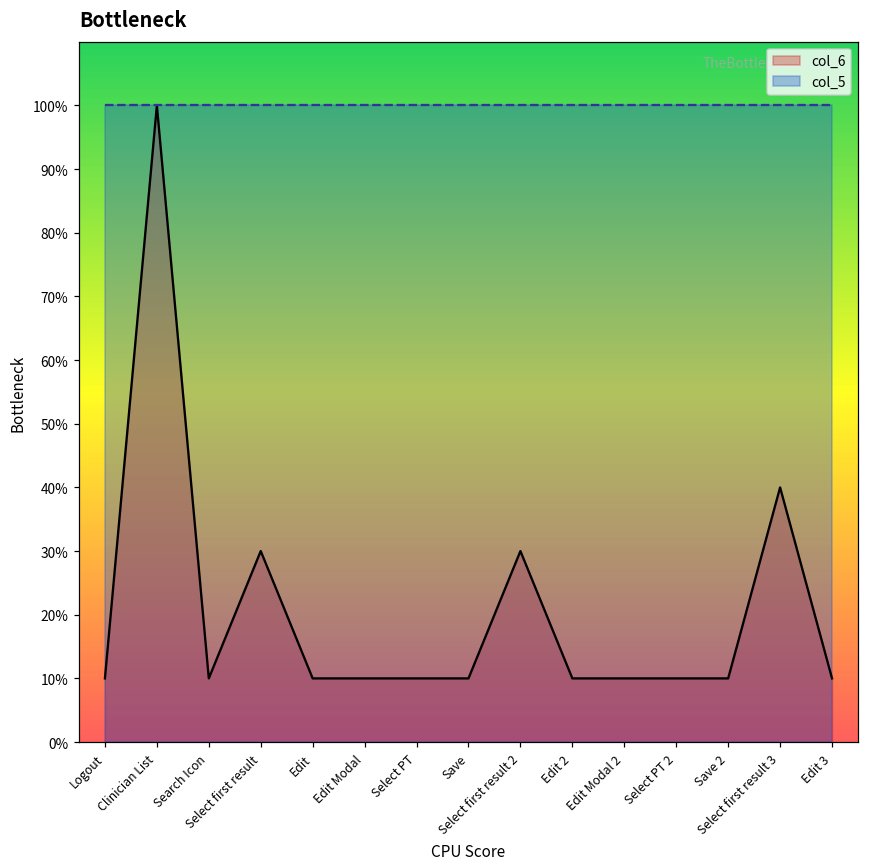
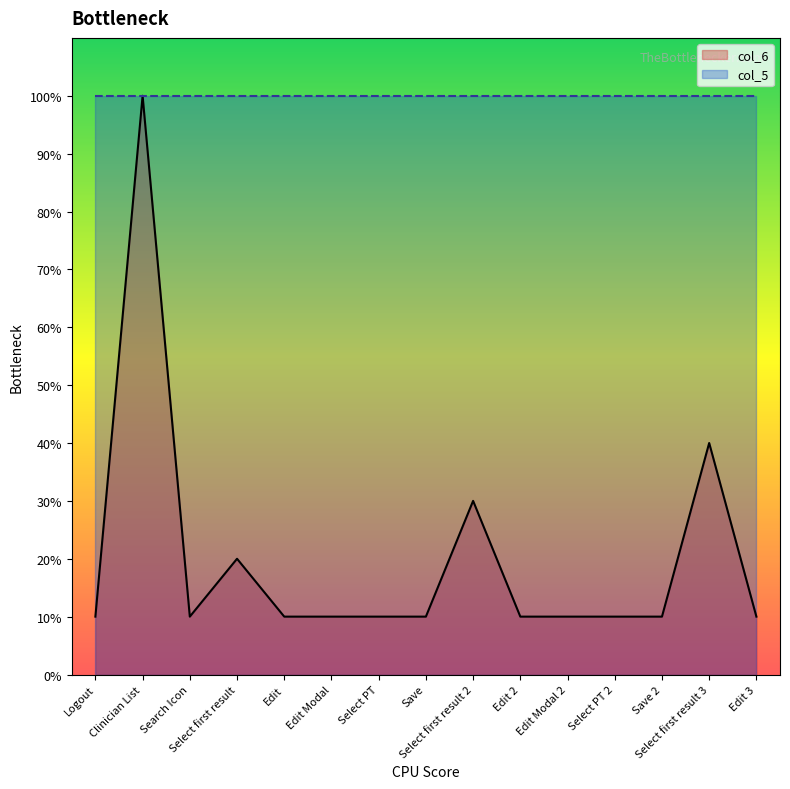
col_6, Select first result: 30% -> 20%
